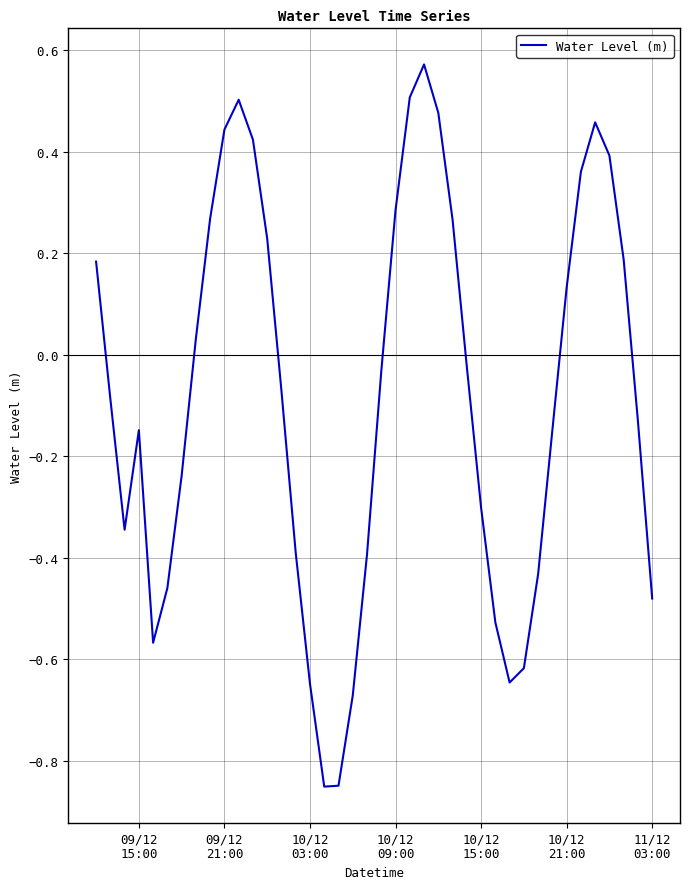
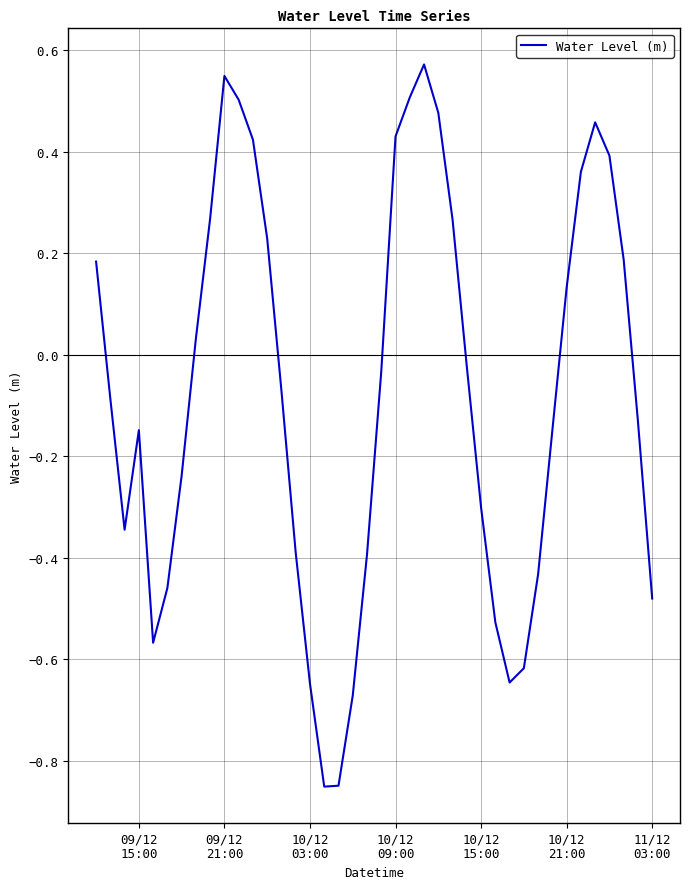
09/12 21:00: 0.44 -> 0.55
10/12 09:00: 0.28 -> 0.43
